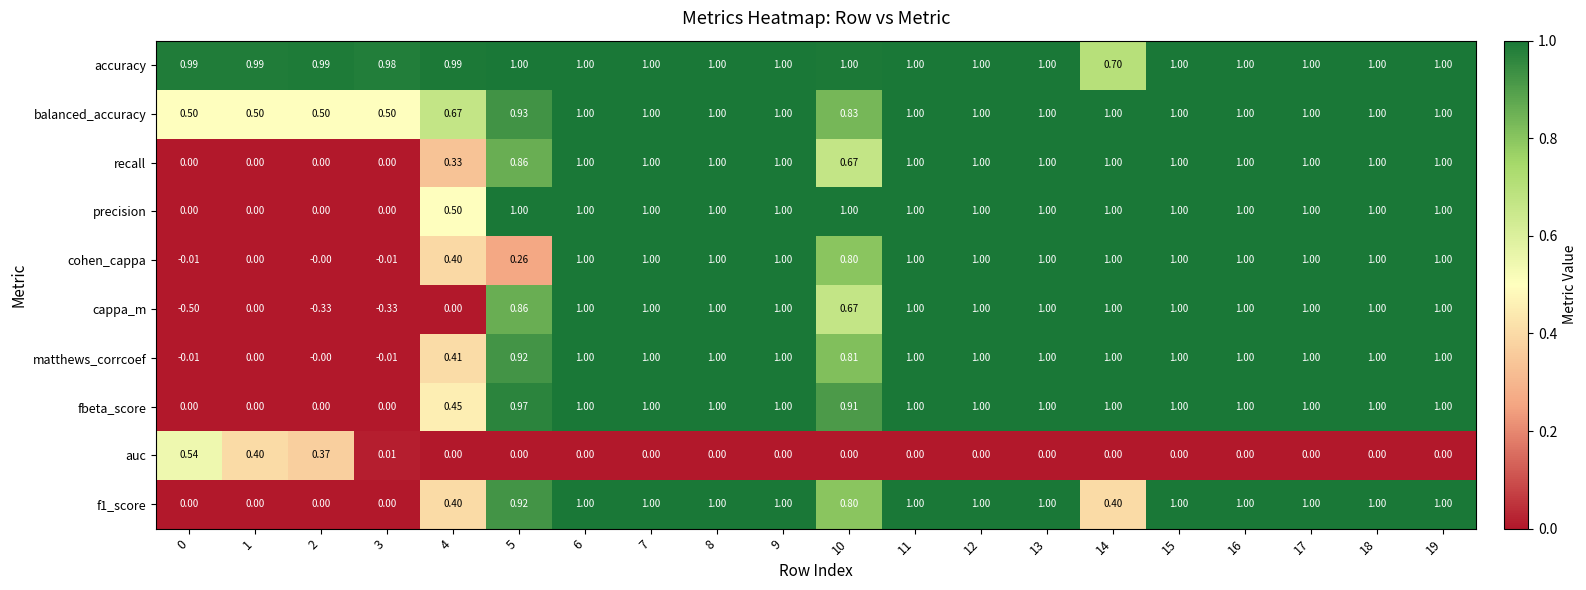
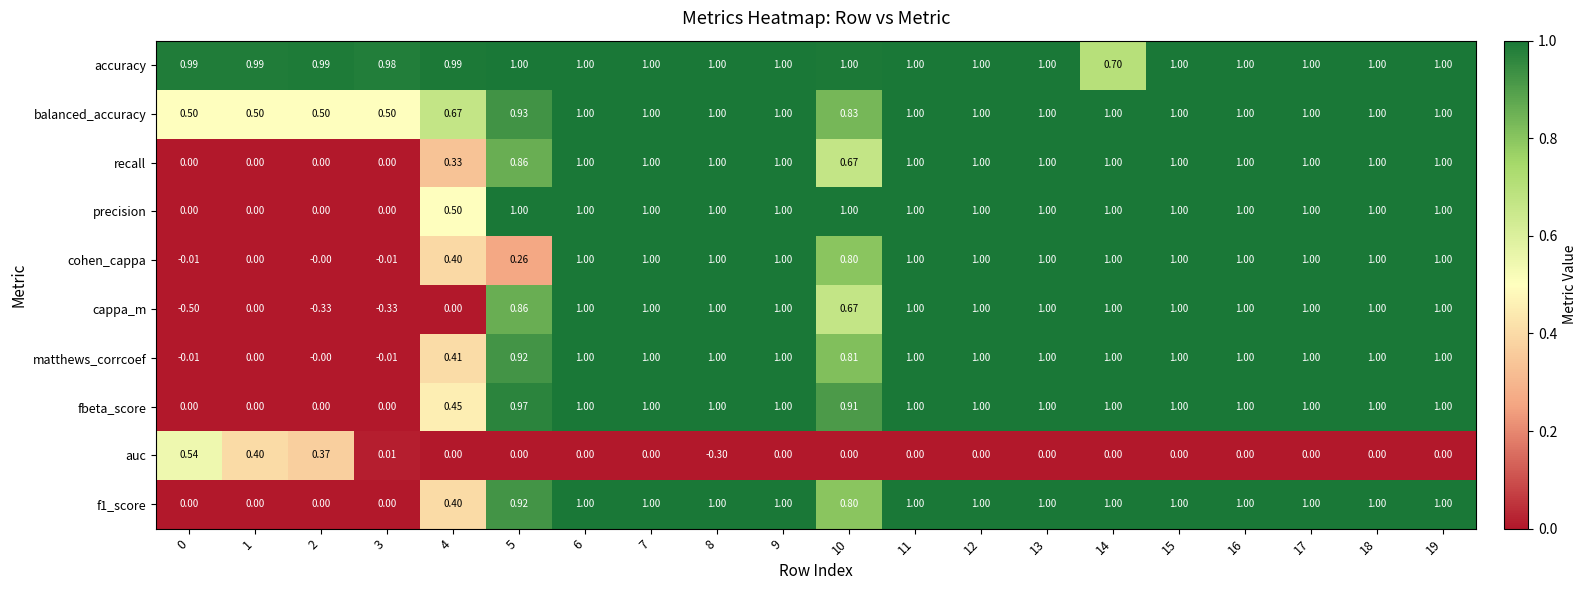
auc, 8: 0.00 -> -0.30
f1_score, 14: 0.40 -> 1.00
